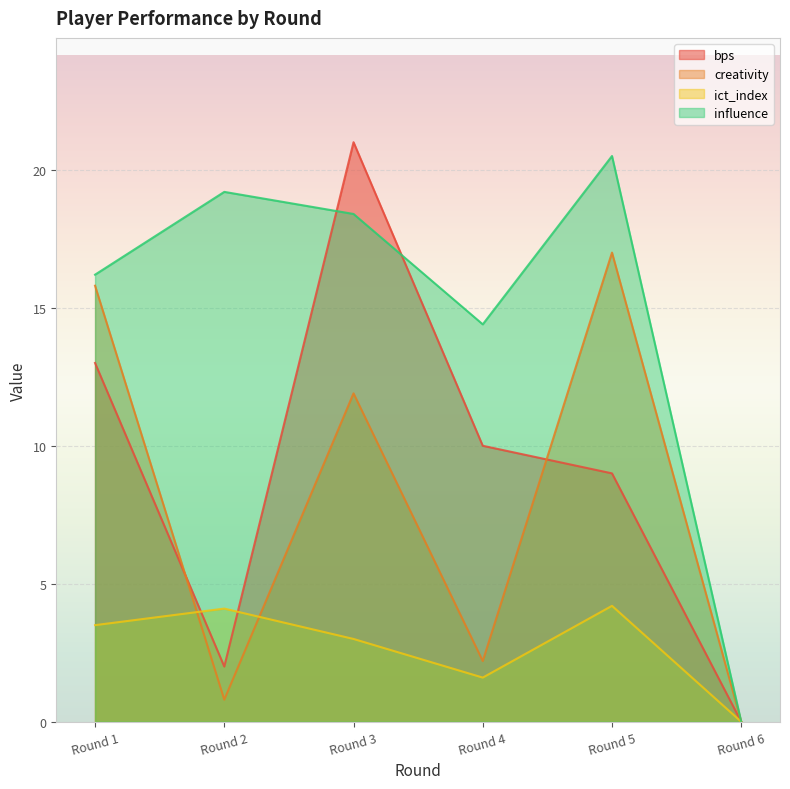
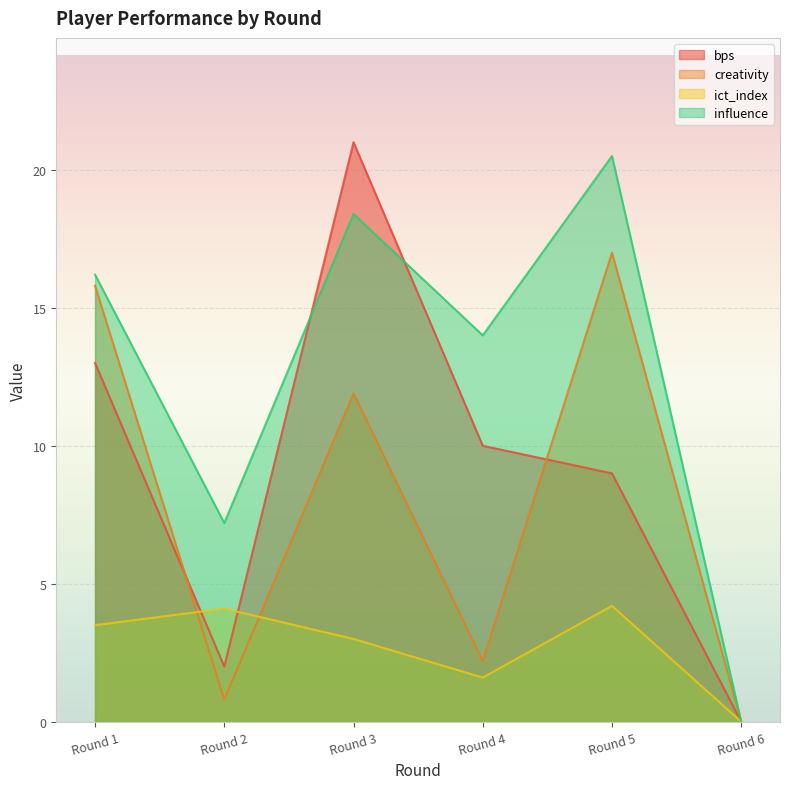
influence, Round 2: 19.2 -> 7.2
influence, Round 4: 14.4 -> 14.0
